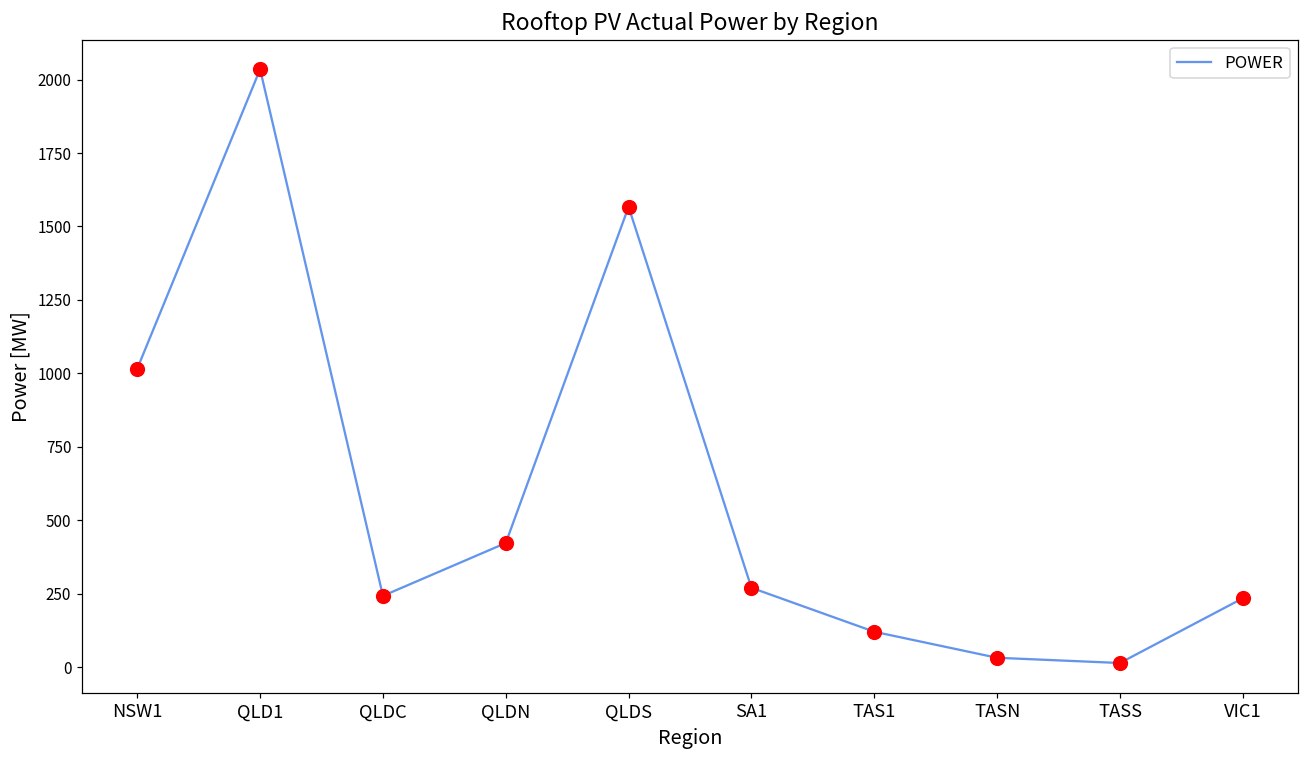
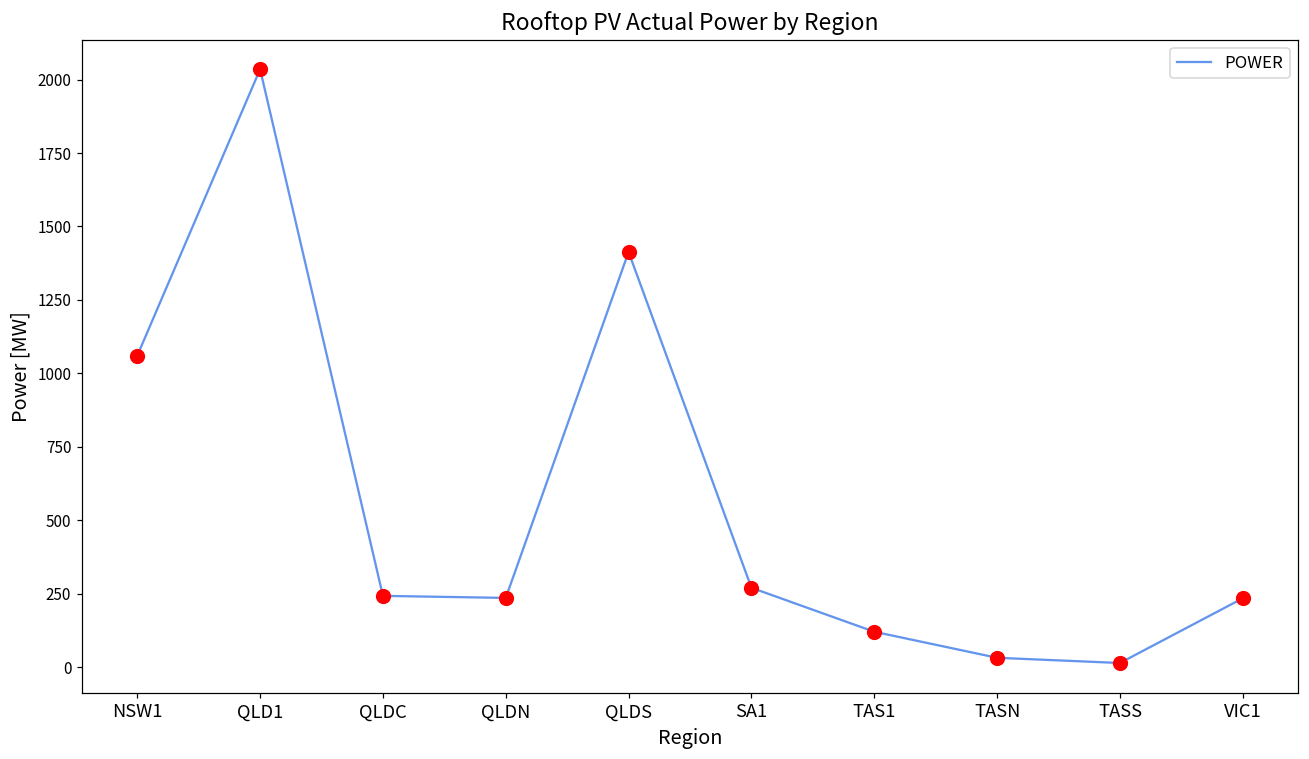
NSW1: 1020 -> 1060
QLDN: 420 -> 240
QLDS: 1570 -> 1410
